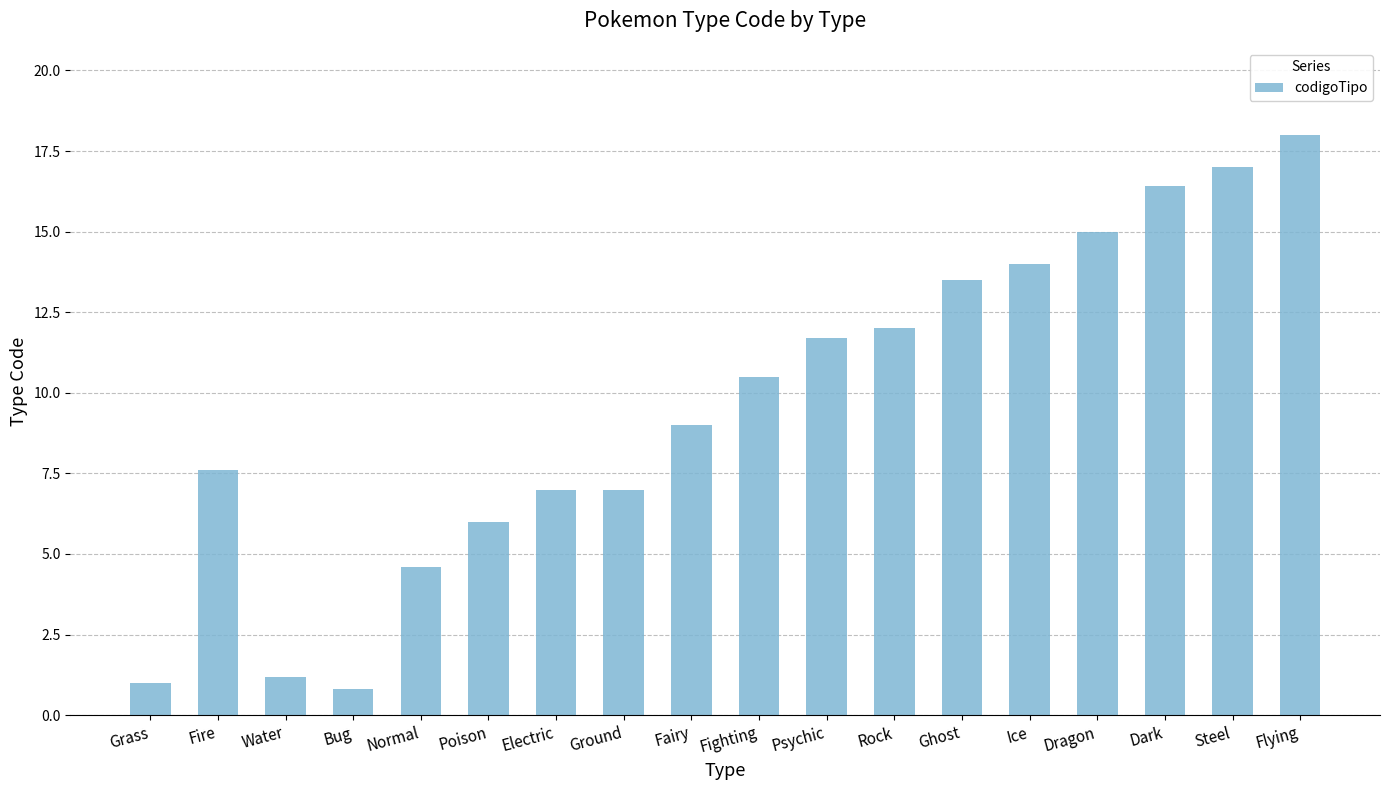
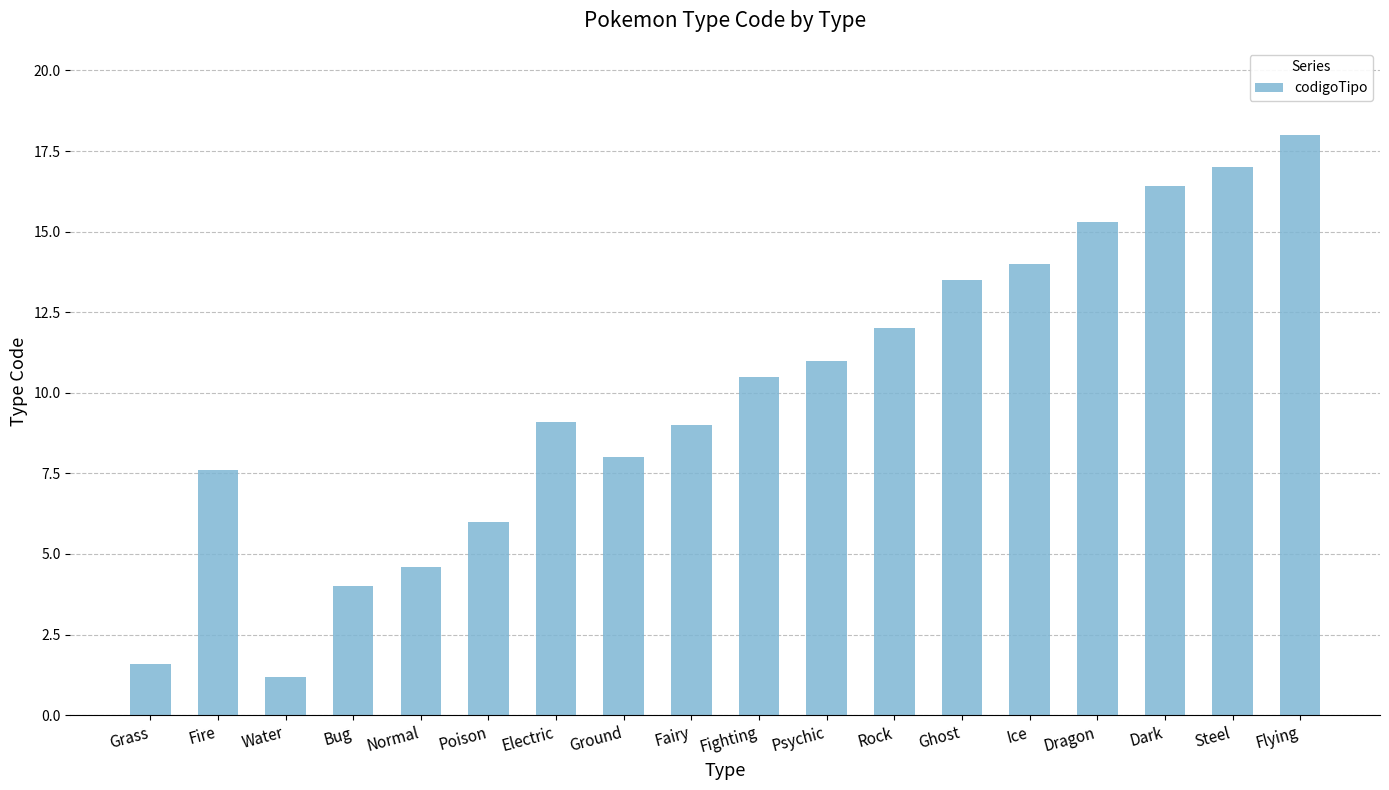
Grass: 1.0 -> 1.6
Bug: 0.8 -> 4.0
Electric: 7.0 -> 9.1
Ground: 7 -> 8
Psychic: 11.7 -> 11.0
Dragon: 15.0 -> 15.3
